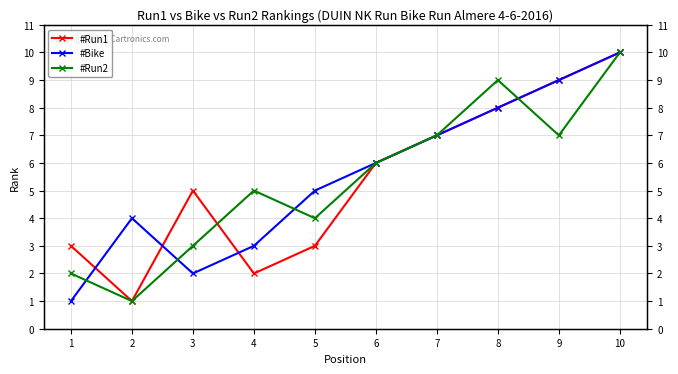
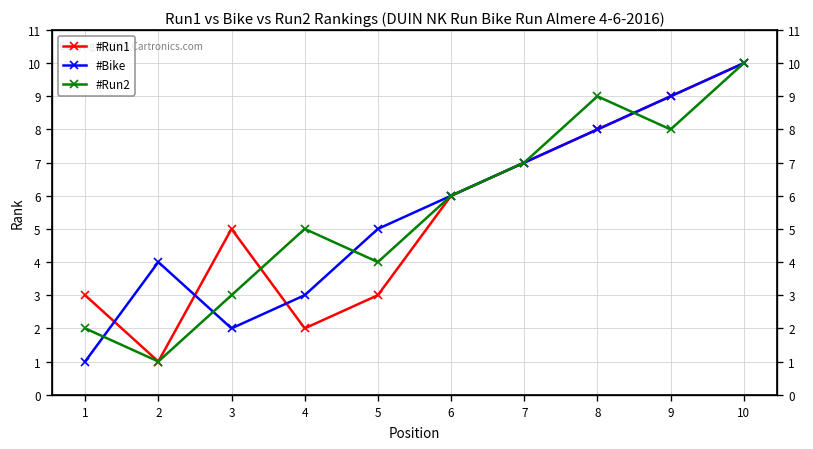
#Run2, 9: 7 -> 8
